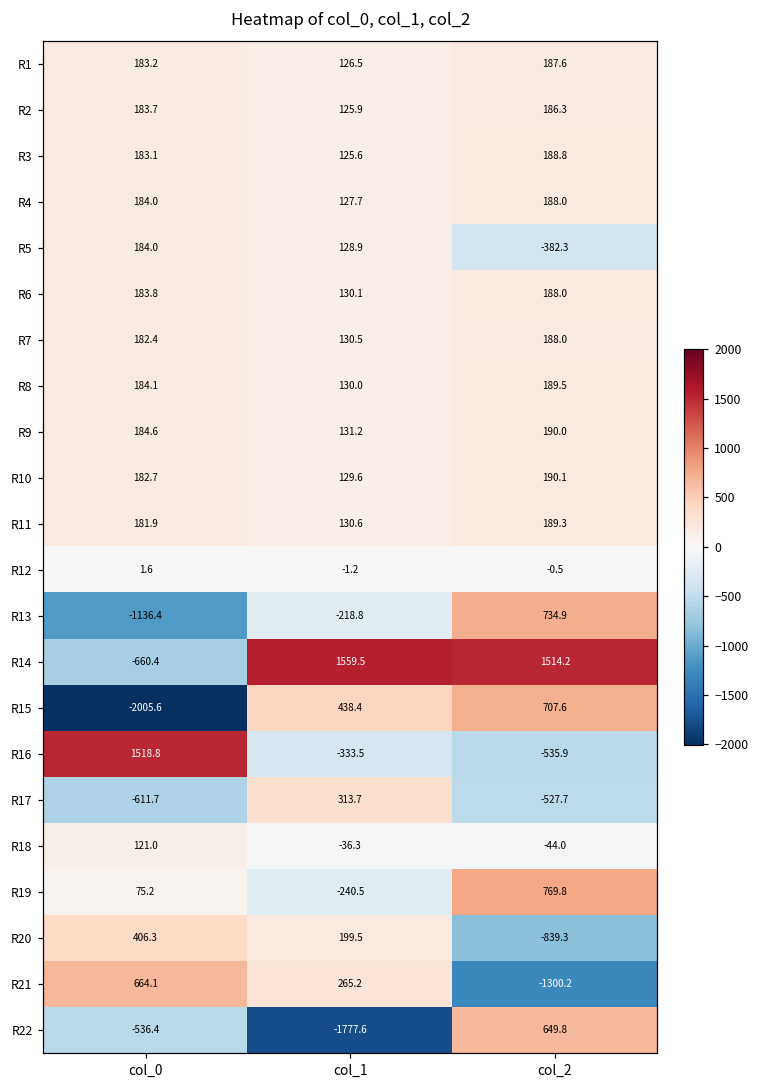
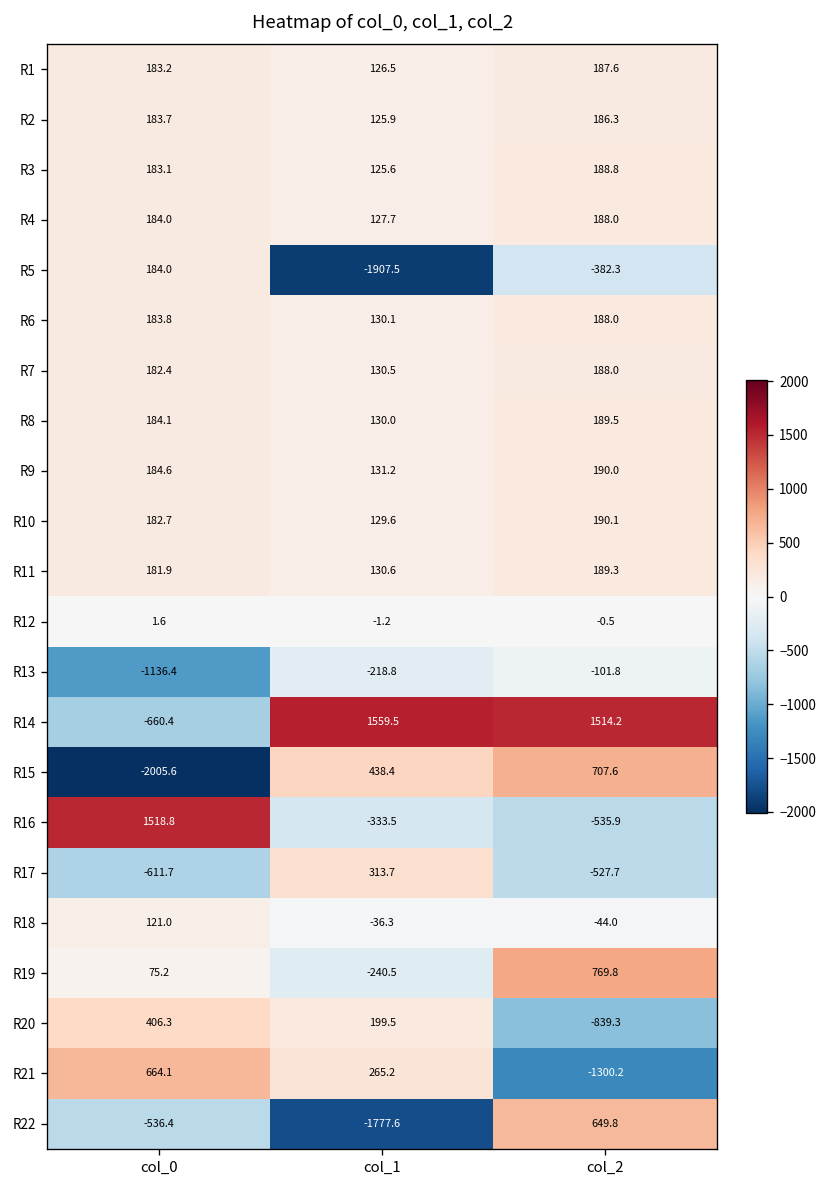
R5, col_1: 128.9 -> -1907.5
R13, col_2: 734.9 -> -101.8
